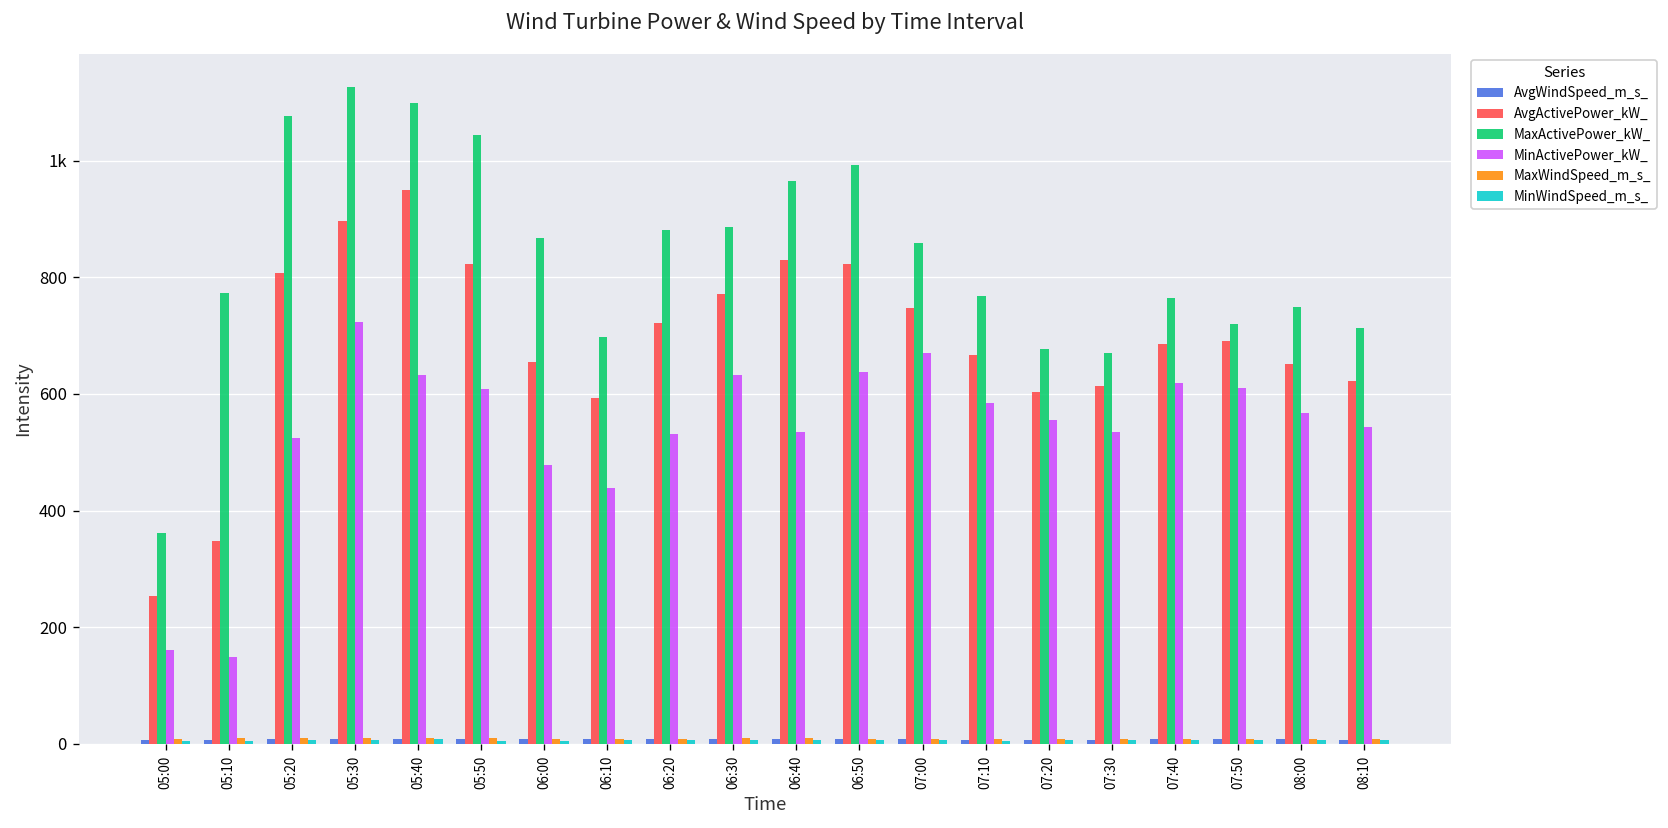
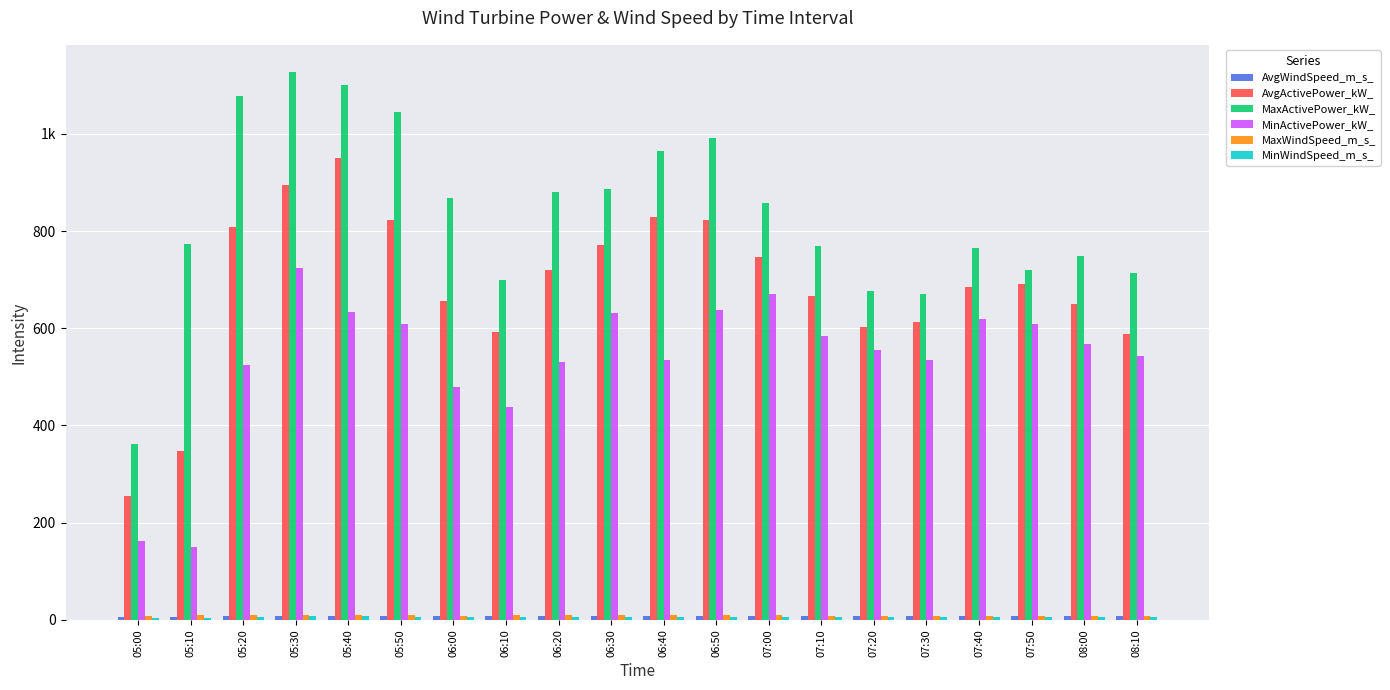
AvgActivePower_kW_, 08:10: 620 -> 590
